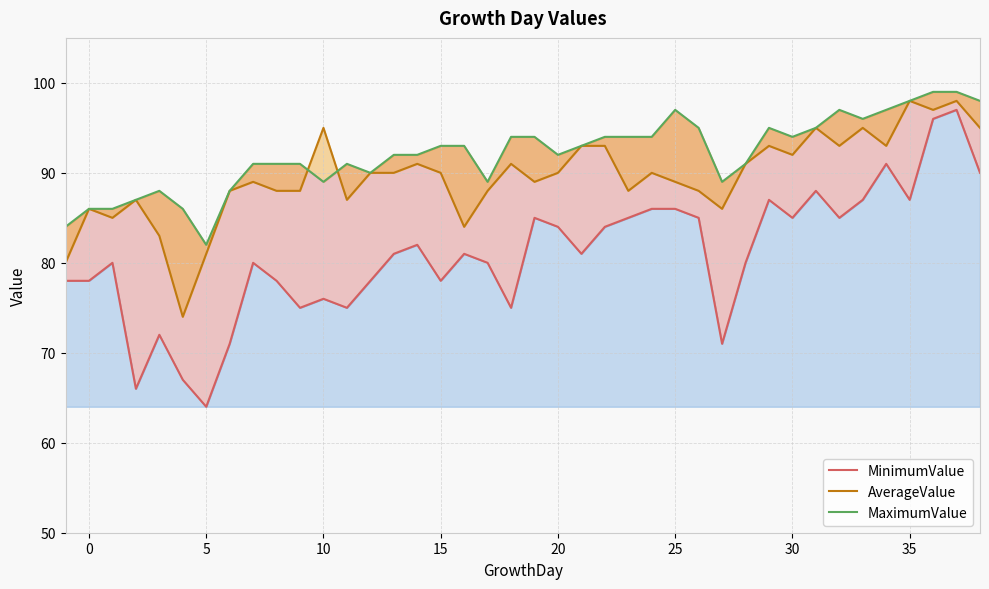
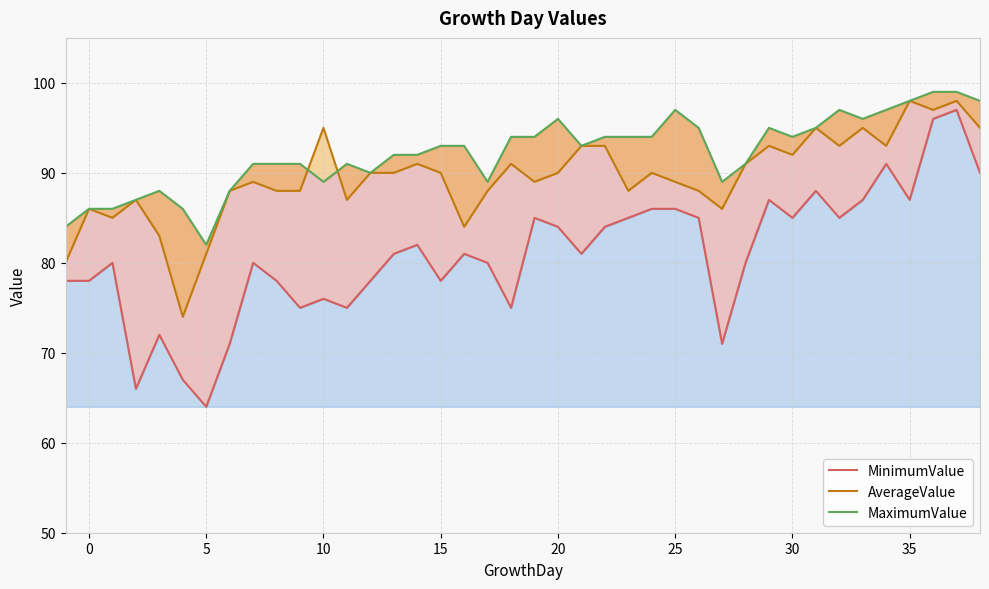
MaximumValue, 20: 92 -> 96
